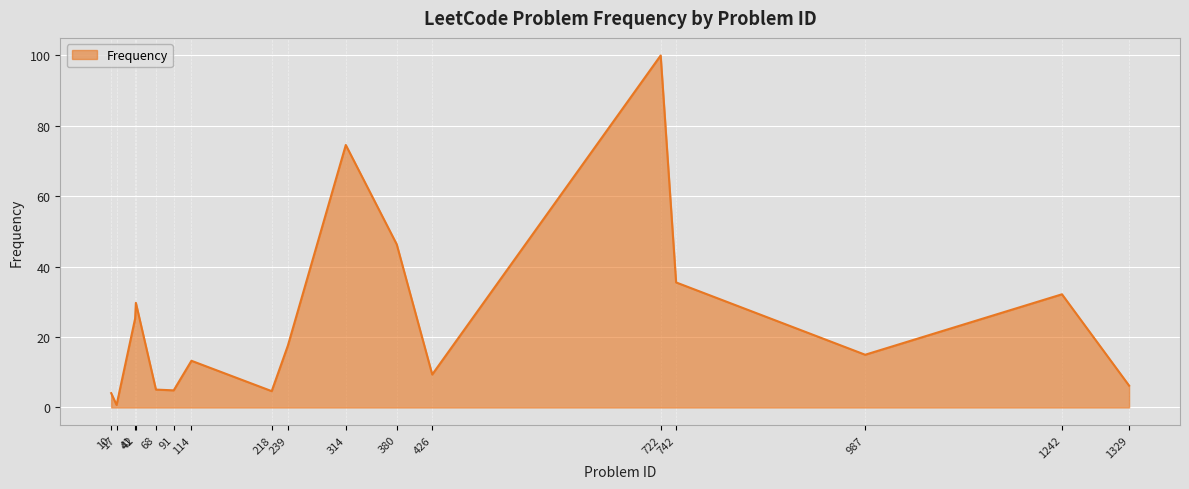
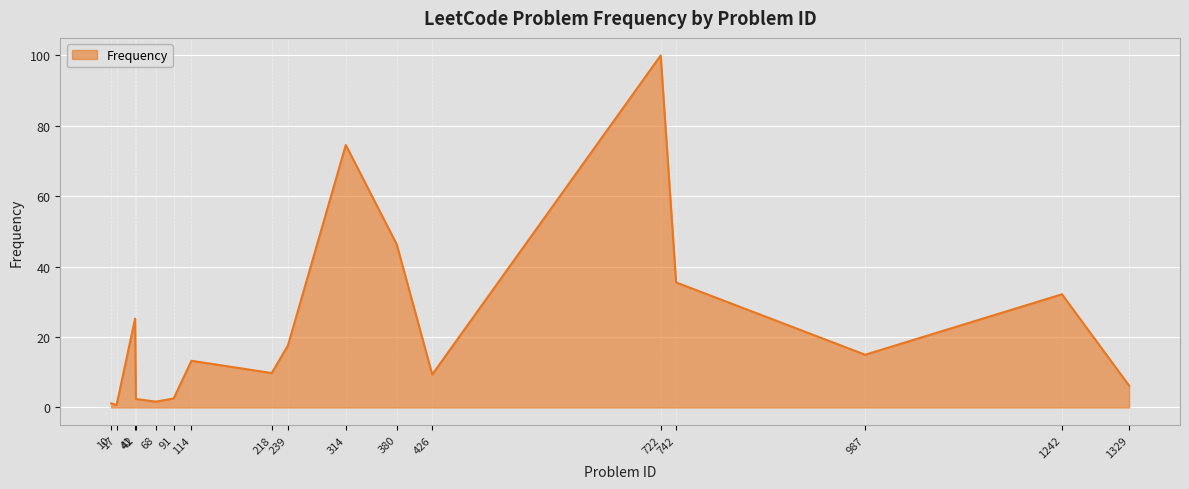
10: 4 -> 1
42: 30 -> 2
68: 5 -> 2
91: 5 -> 3
218: 5 -> 10
